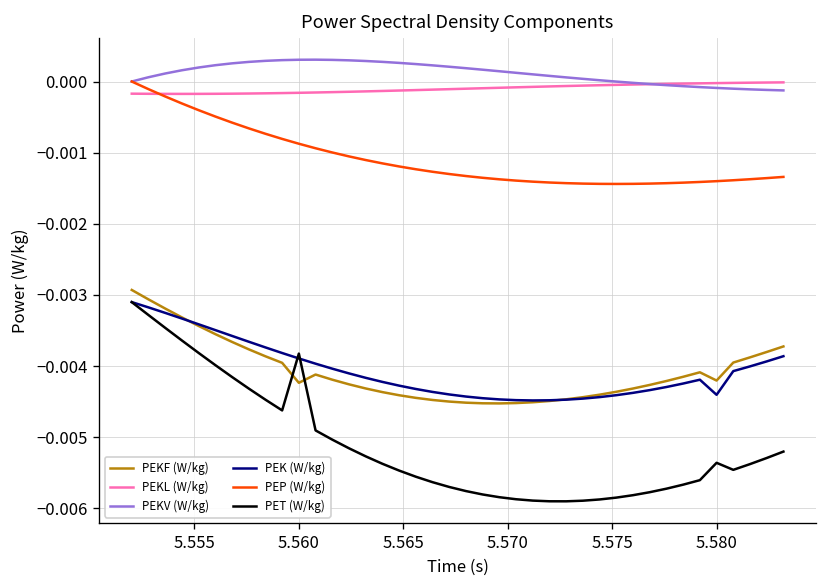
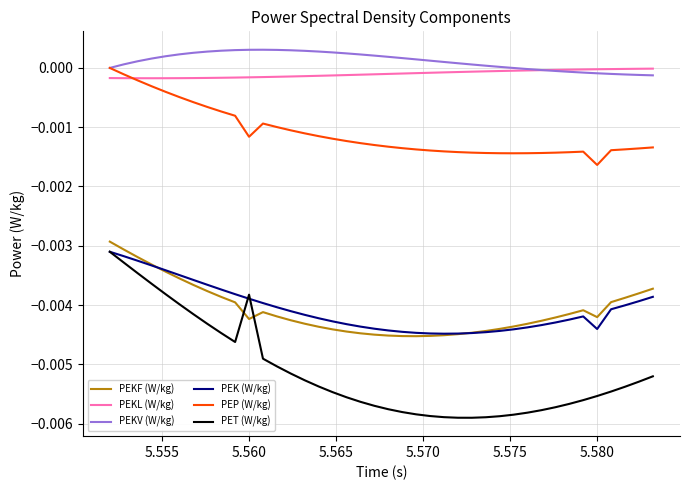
PEP (W/kg), 5.560: -0.0009 -> -0.0012
PEP (W/kg), 5.580: -0.0014 -> -0.0016
PET (W/kg), 5.580: -0.0054 -> -0.0055
